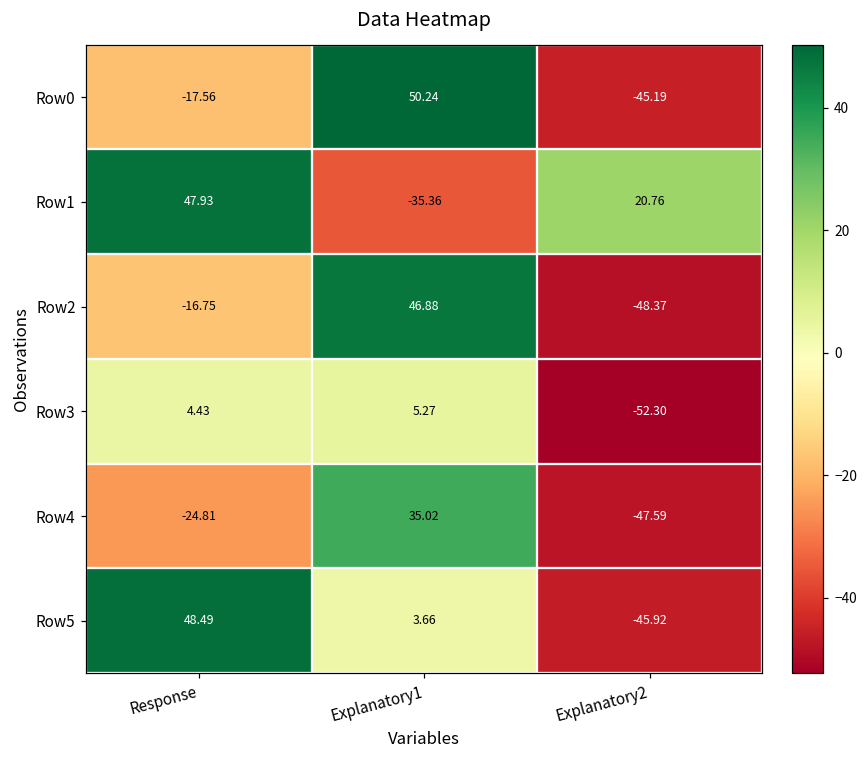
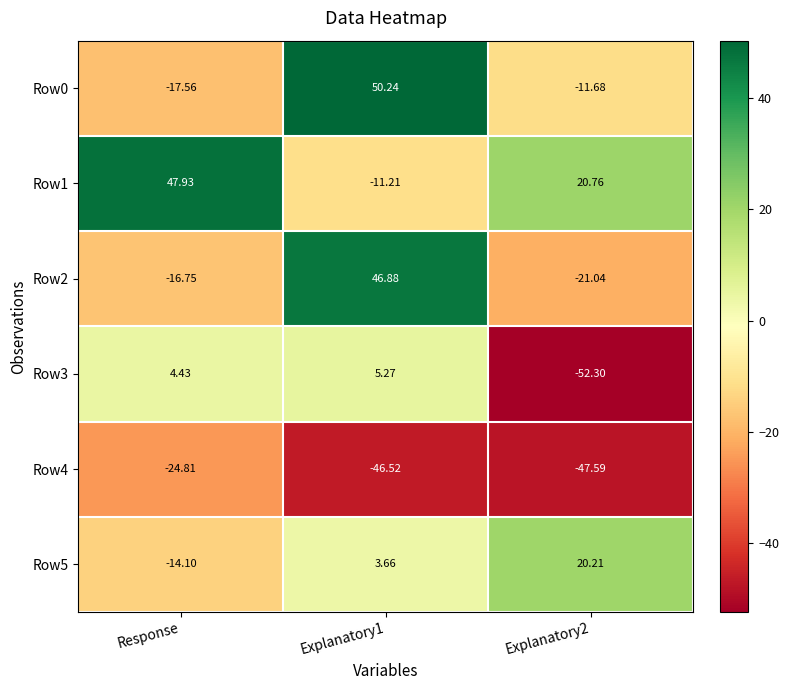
Row0, Explanatory2: -45.19 -> -11.68
Row1, Explanatory1: -35.36 -> -11.21
Row2, Explanatory2: -48.37 -> -21.04
Row4, Explanatory1: 35.02 -> -46.52
Row5, Response: 48.49 -> -14.10
Row5, Explanatory2: -45.92 -> 20.21
